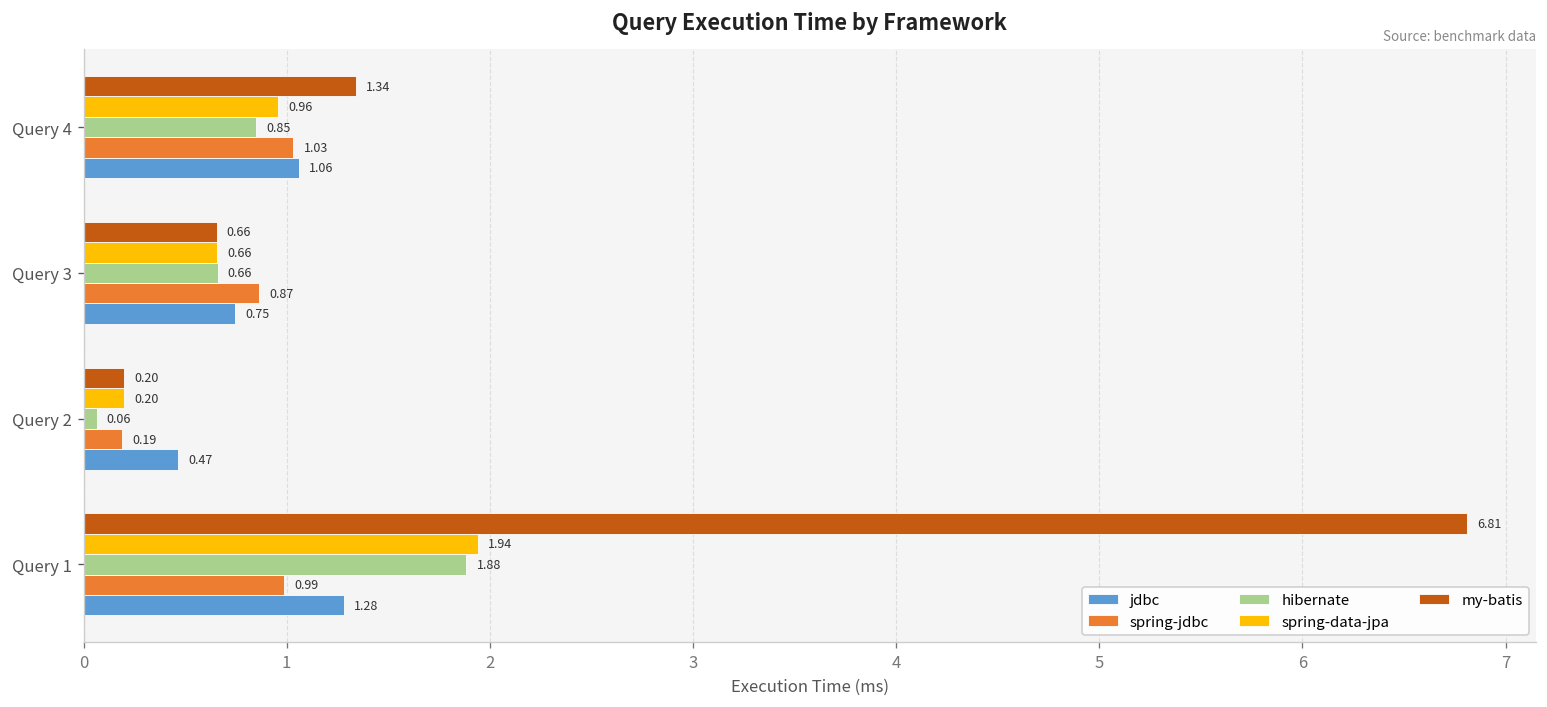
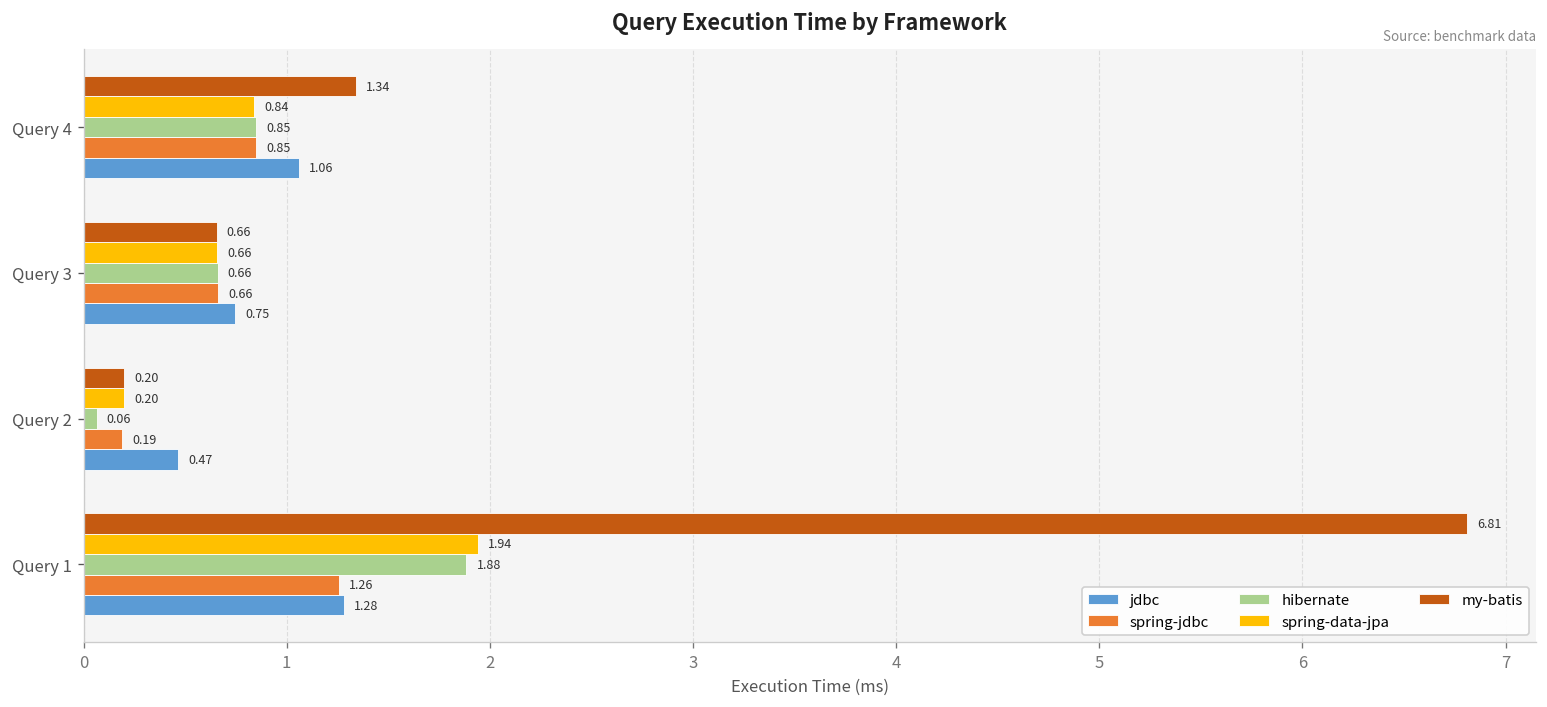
spring-data-jpa, Query 4: 0.96 -> 0.84
spring-jdbc, Query 4: 1.03 -> 0.85
spring-jdbc, Query 3: 0.87 -> 0.66
spring-jdbc, Query 1: 0.99 -> 1.26
